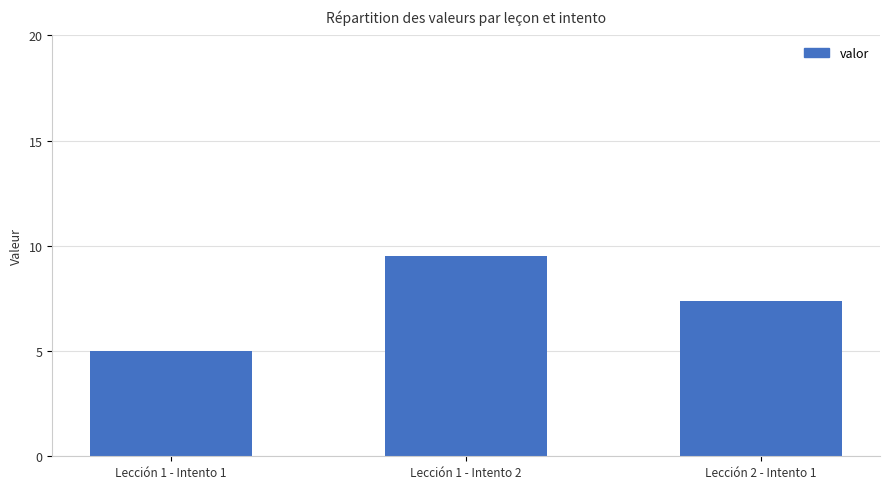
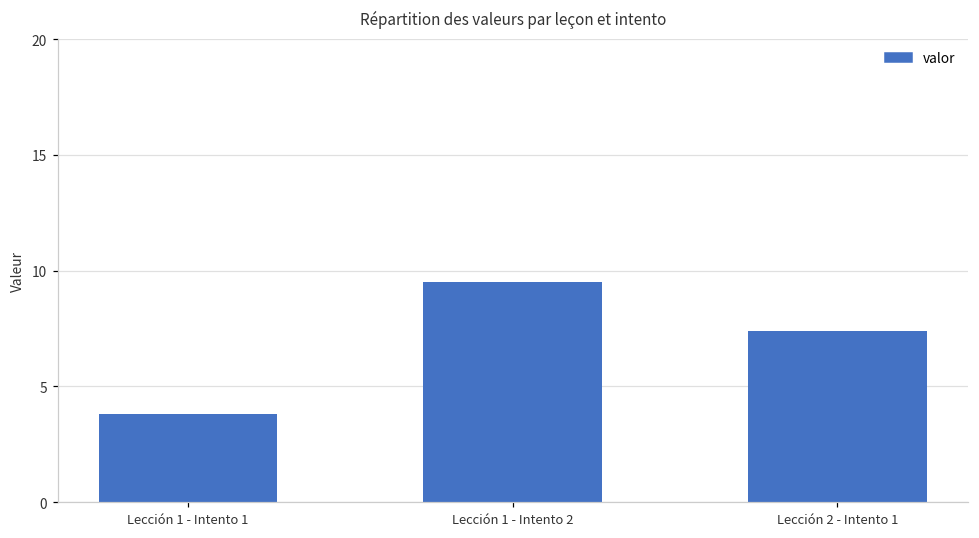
Lección 1 - Intento 1: 5.0 -> 3.8
